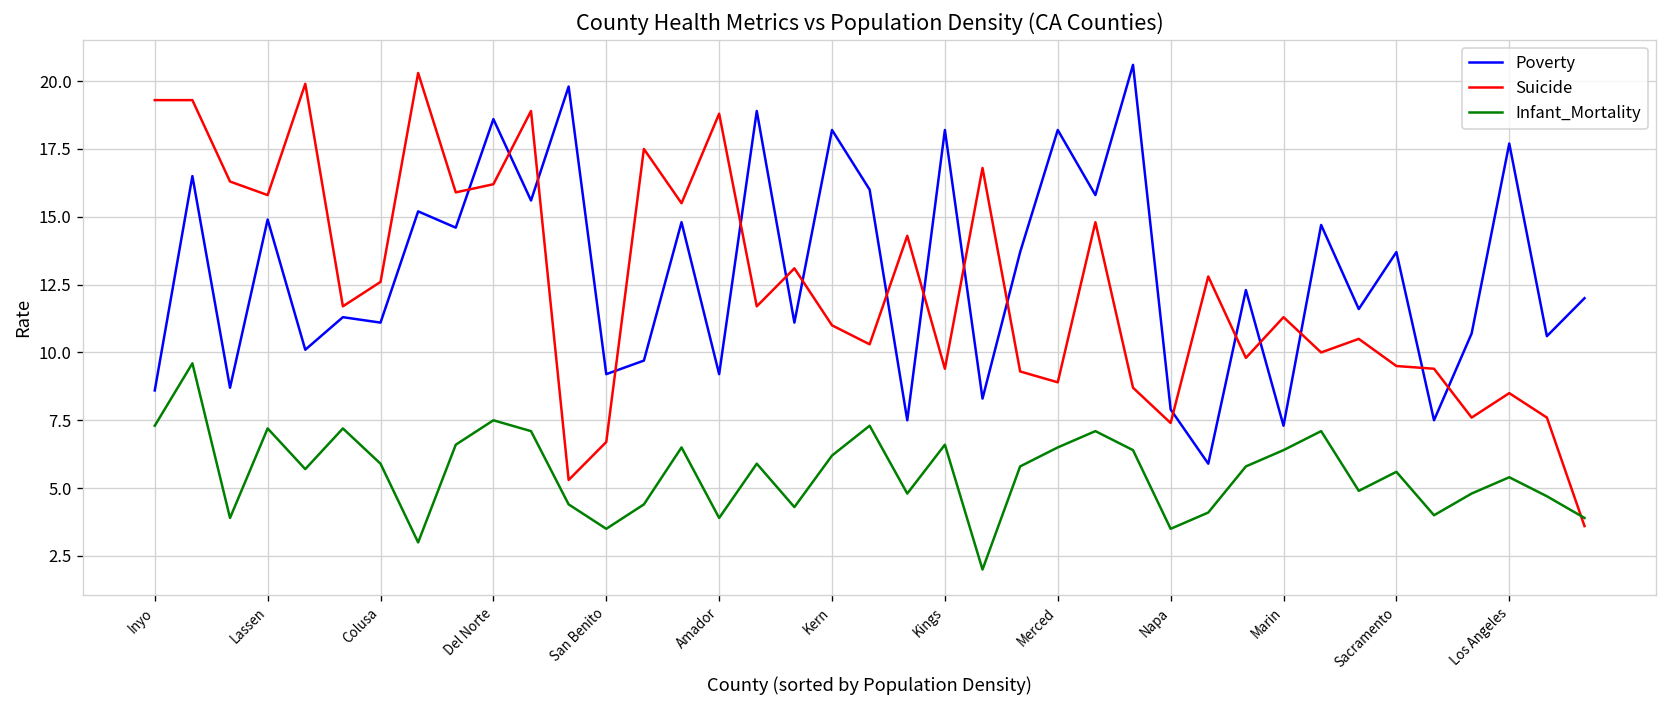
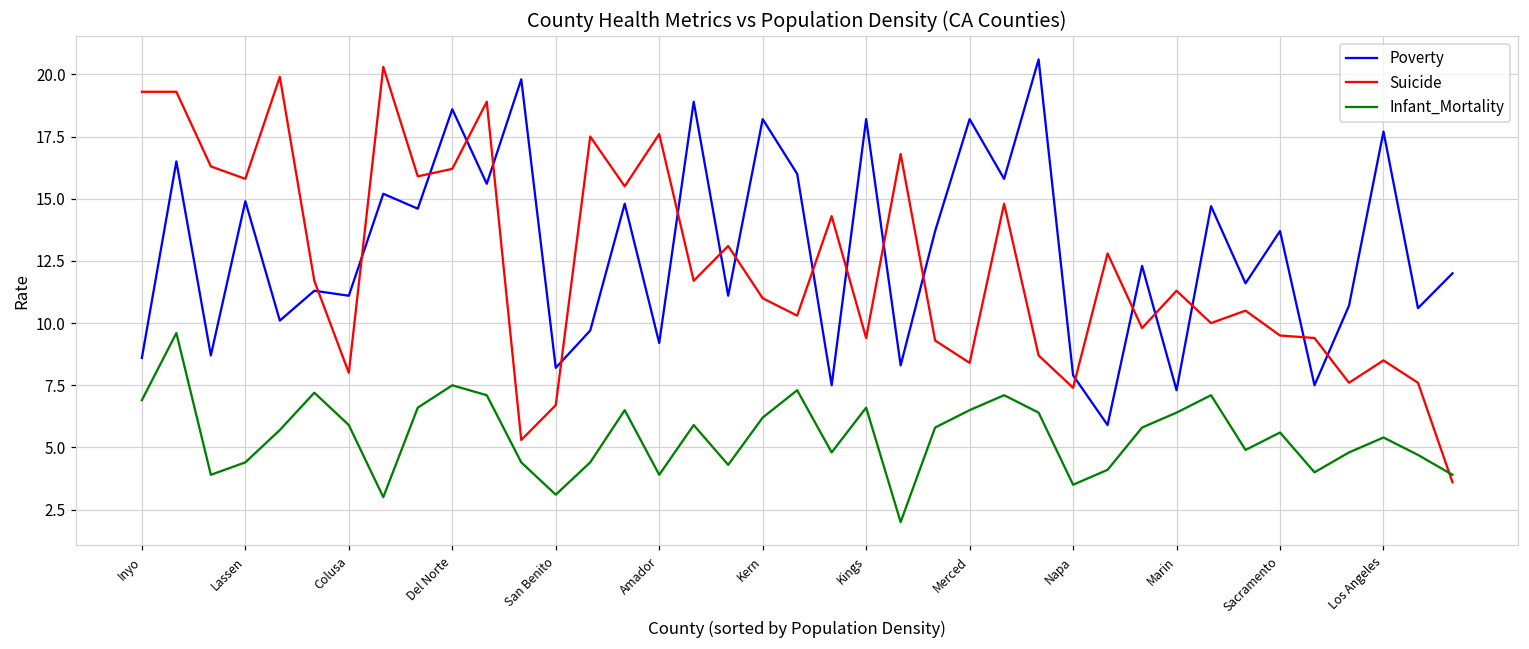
Infant_Mortality, Inyo: 7.3 -> 6.9
Infant_Mortality, Lassen: 7.2 -> 4.4
Suicide, Colusa: 12.6 -> 8.0
Poverty, San Benito: 9.2 -> 8.2
Infant_Mortality, San Benito: 3.5 -> 3.1
Suicide, Amador: 18.8 -> 17.6
Suicide, Merced: 8.9 -> 8.4
